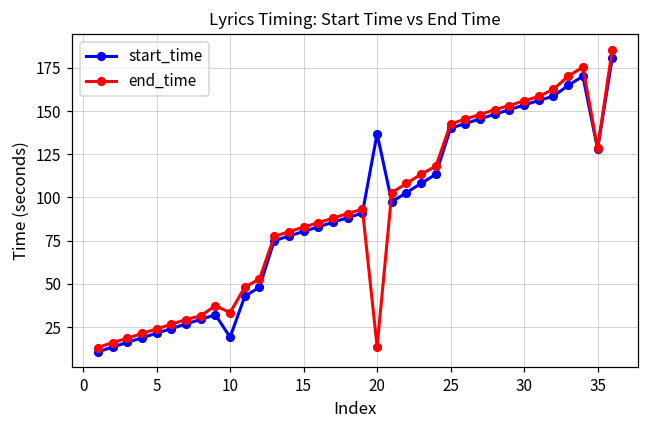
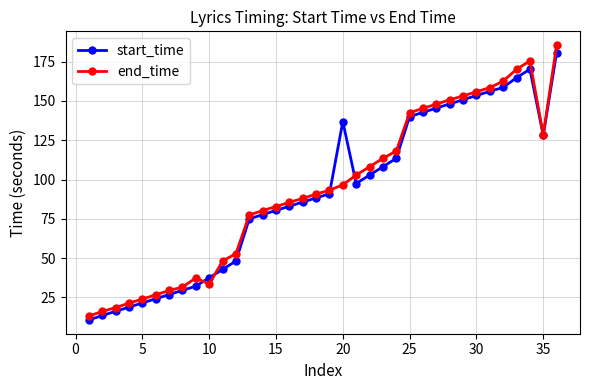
start_time, 10: 19 -> 37
end_time, 20: 14 -> 97
